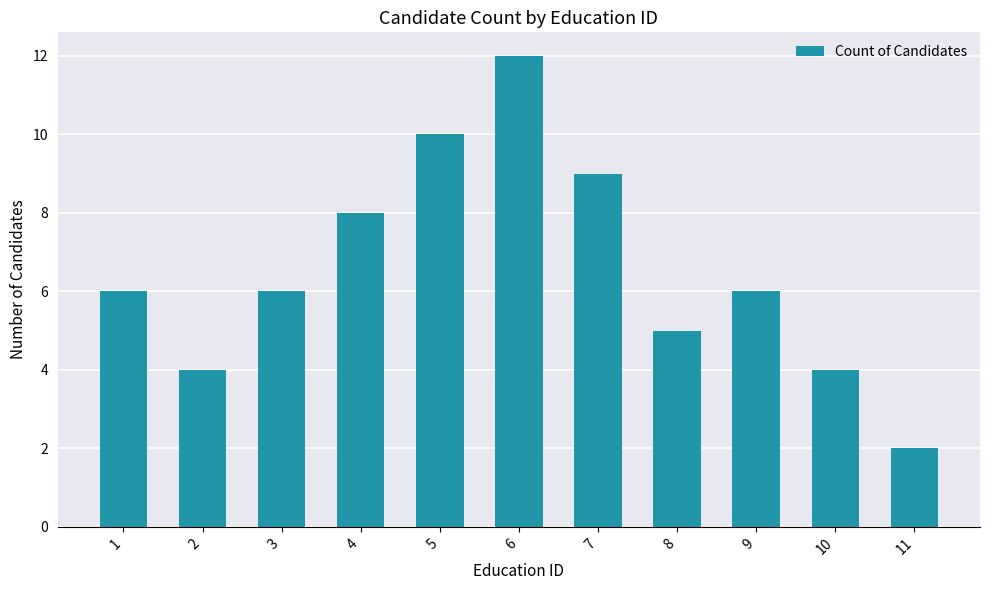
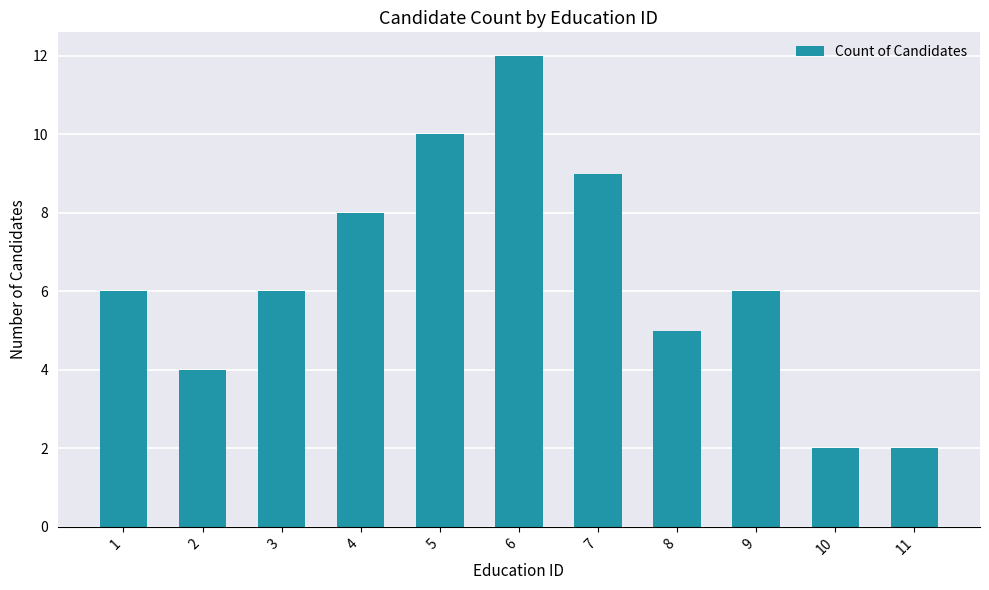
10: 4 -> 2
